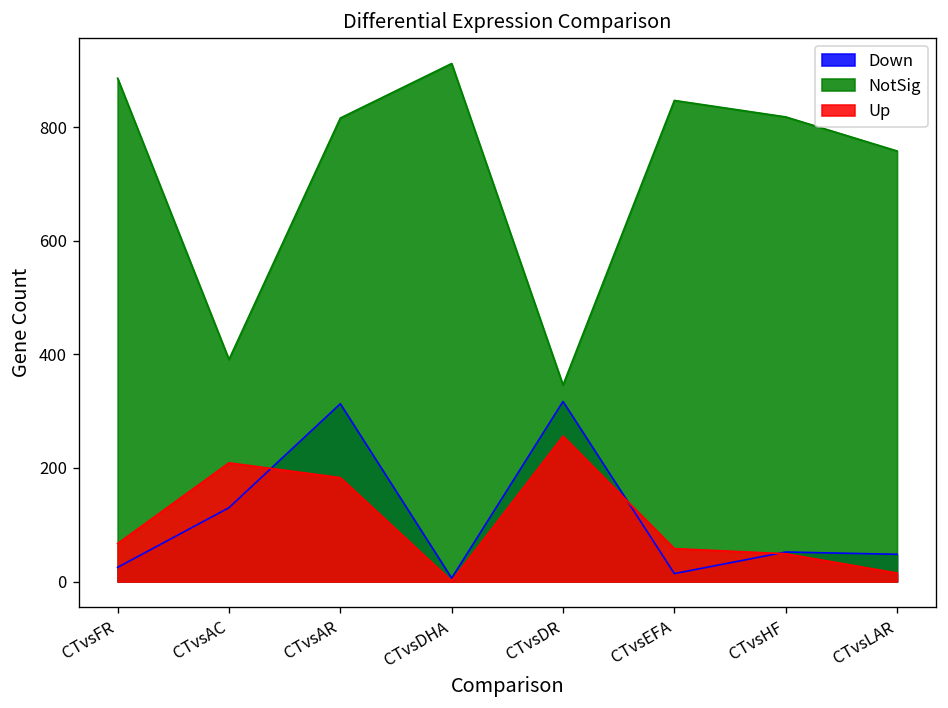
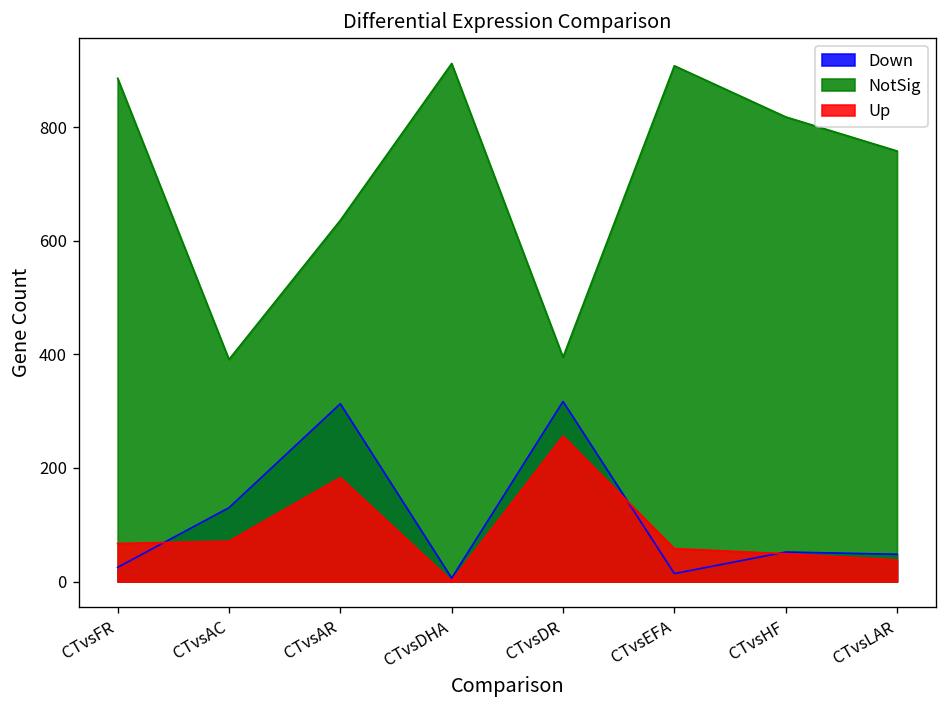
Up, CTvsAC: 210 -> 70
NotSig, CTvsAR: 820 -> 640
NotSig, CTvsDR: 350 -> 400
NotSig, CTvsEFA: 850 -> 910
Up, CTvsLAR: 20 -> 40
